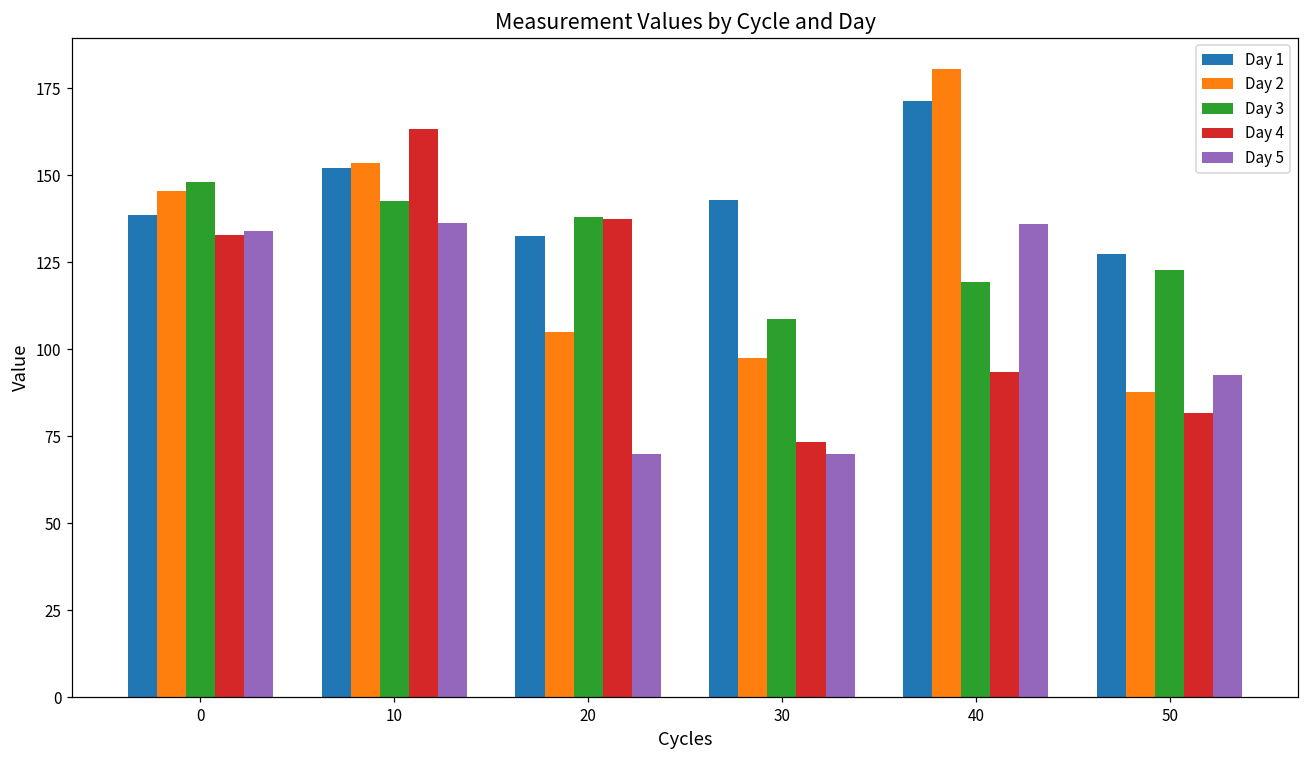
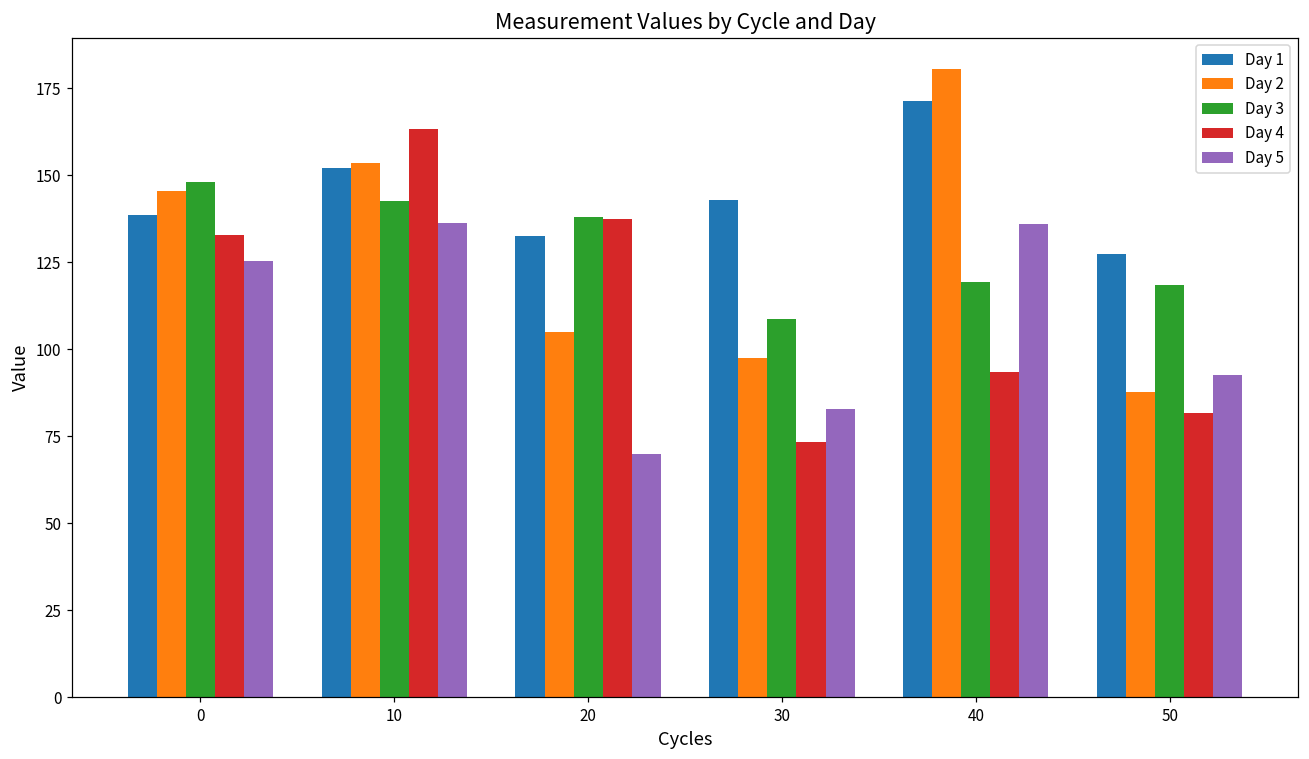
Day 5, 0: 134 -> 125
Day 5, 30: 70 -> 83
Day 3, 50: 123 -> 118
